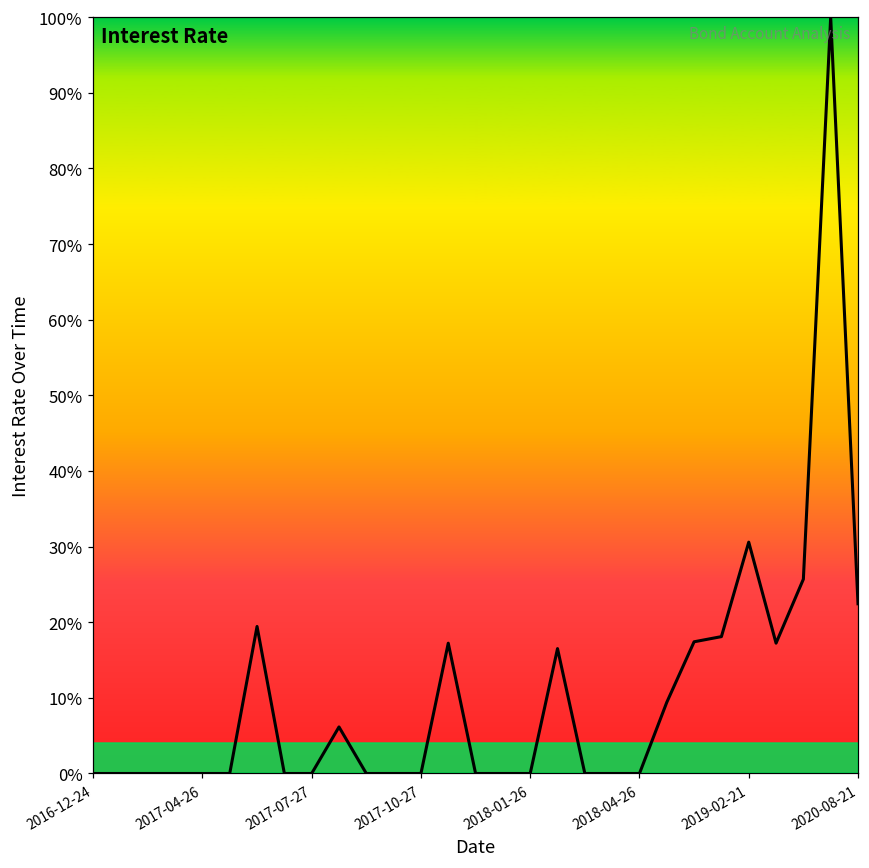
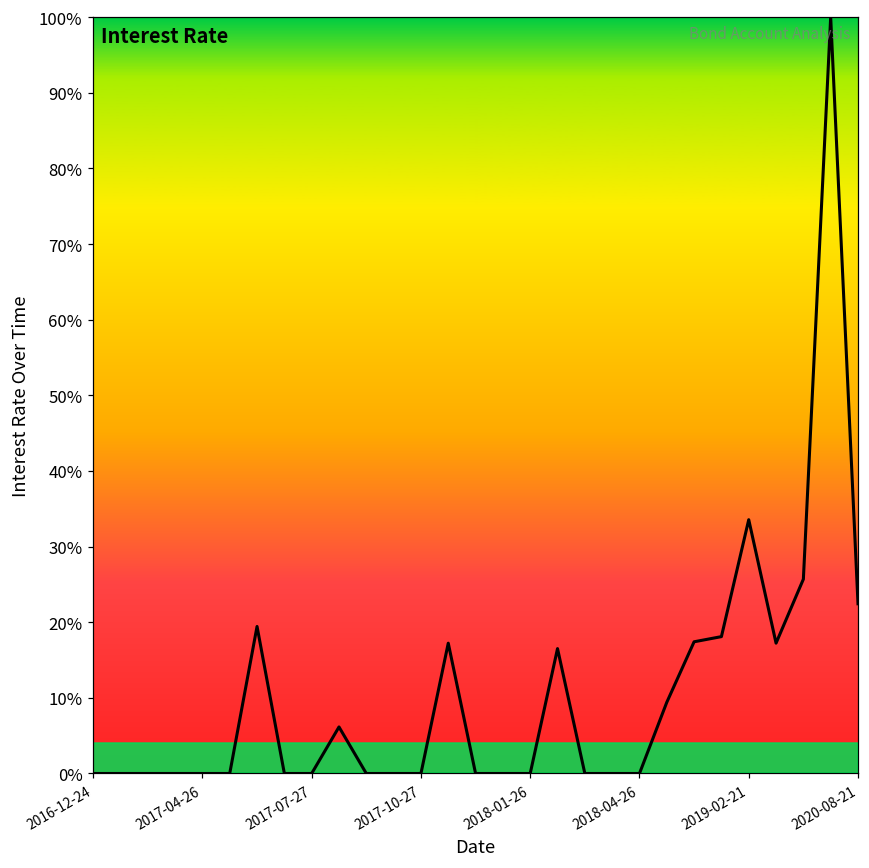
2019-02-21: 31% -> 34%
